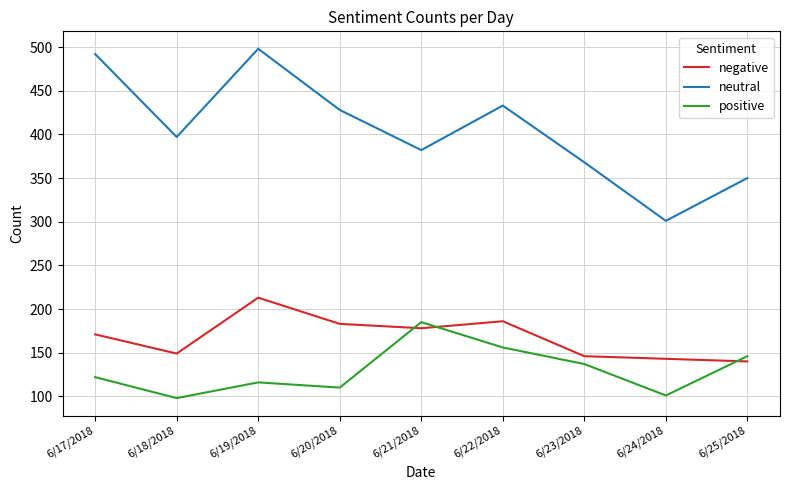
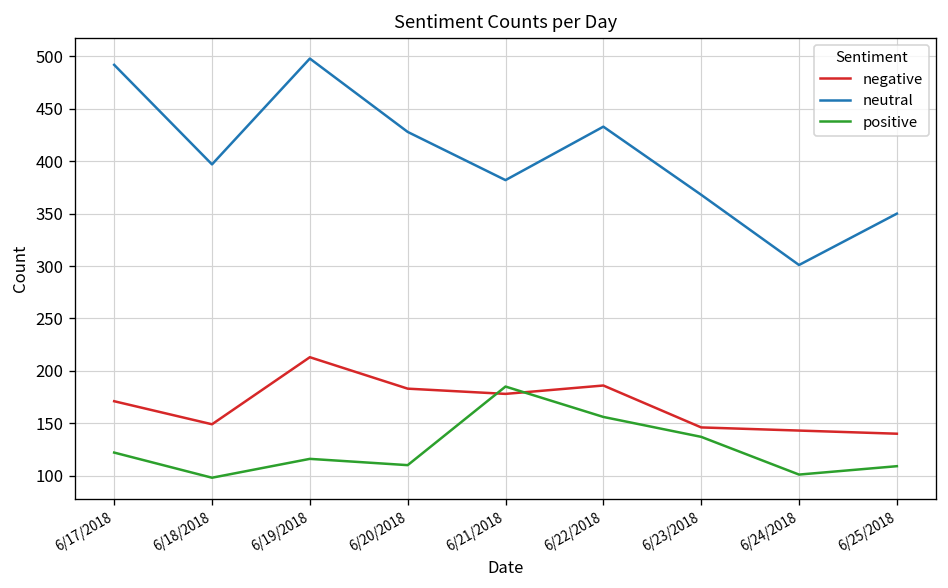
positive, 6/25/2018: 150 -> 110
